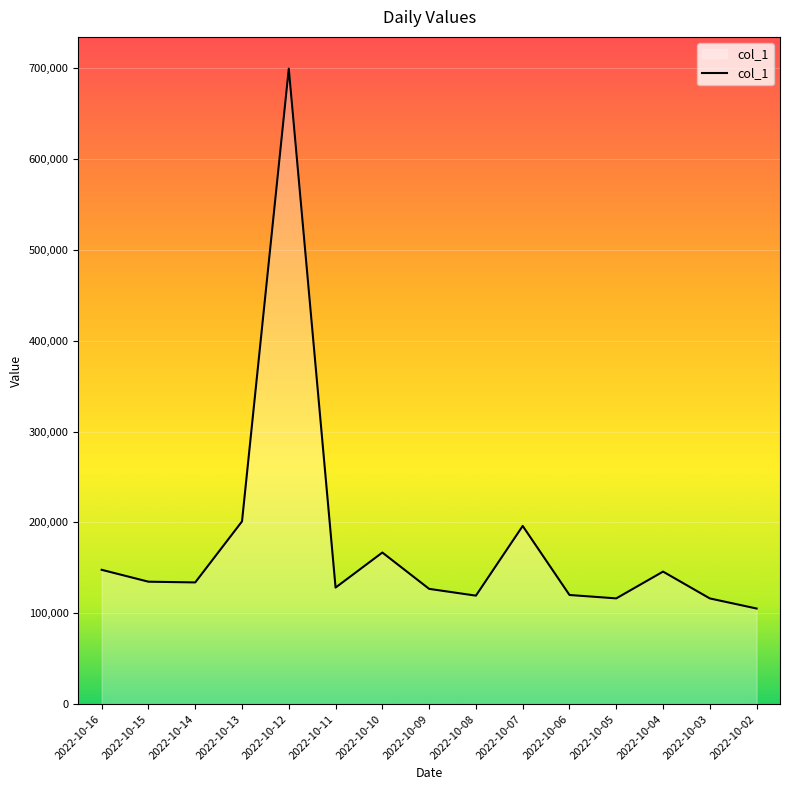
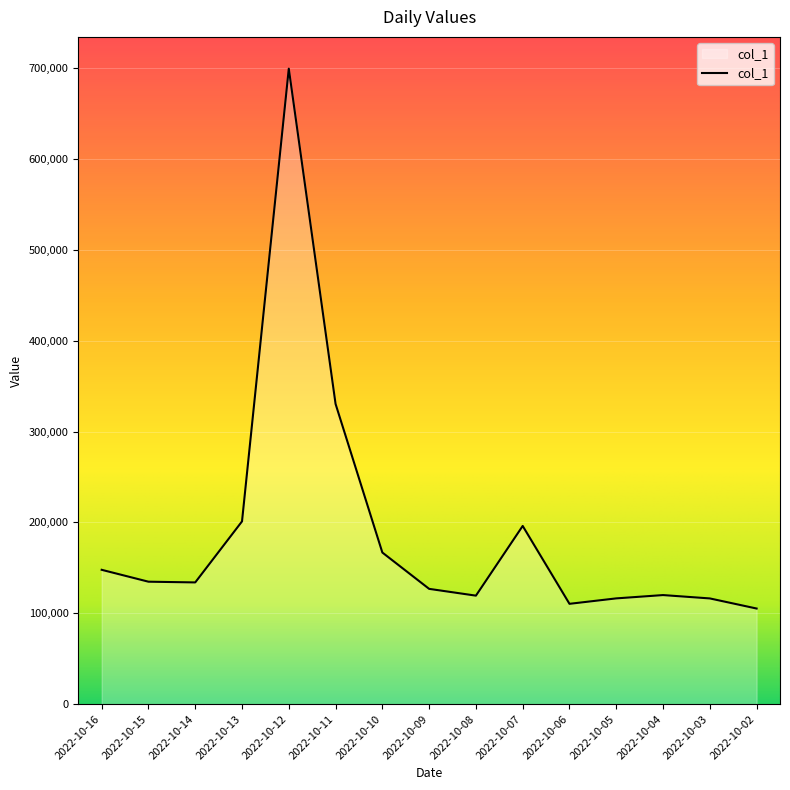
2022-10-11: 130,000 -> 330,000
2022-10-06: 120,000 -> 110,000
2022-10-04: 150,000 -> 120,000
